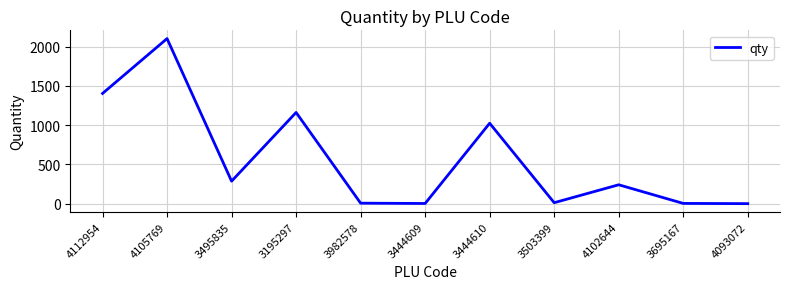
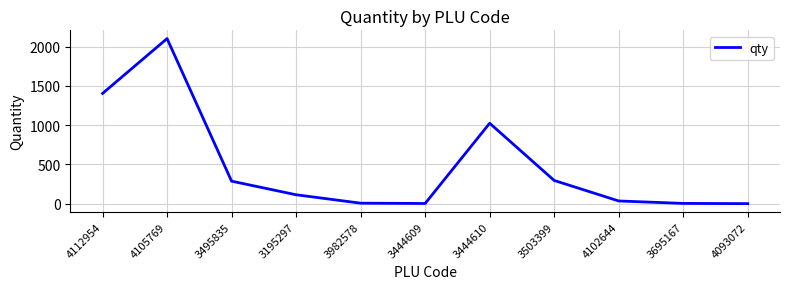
3195297: 1200 -> 100
3503399: 0 -> 300
4102644: 200 -> 0
